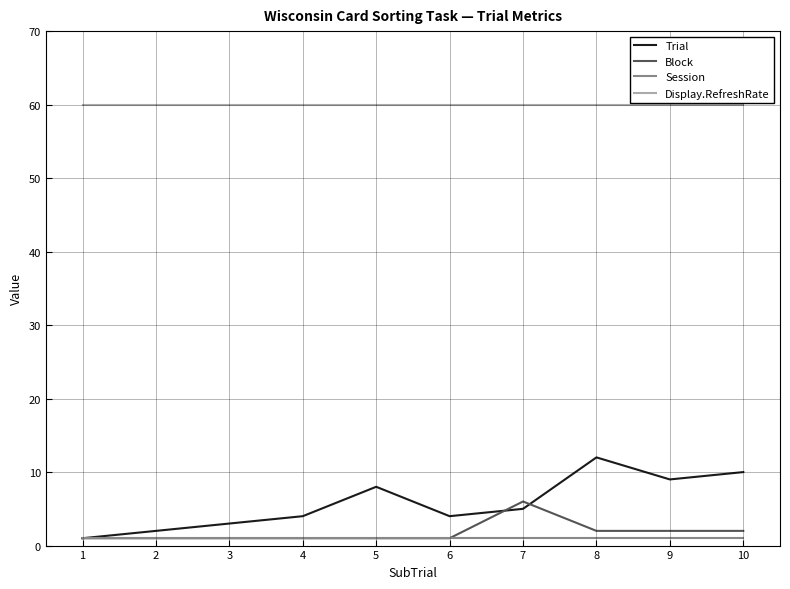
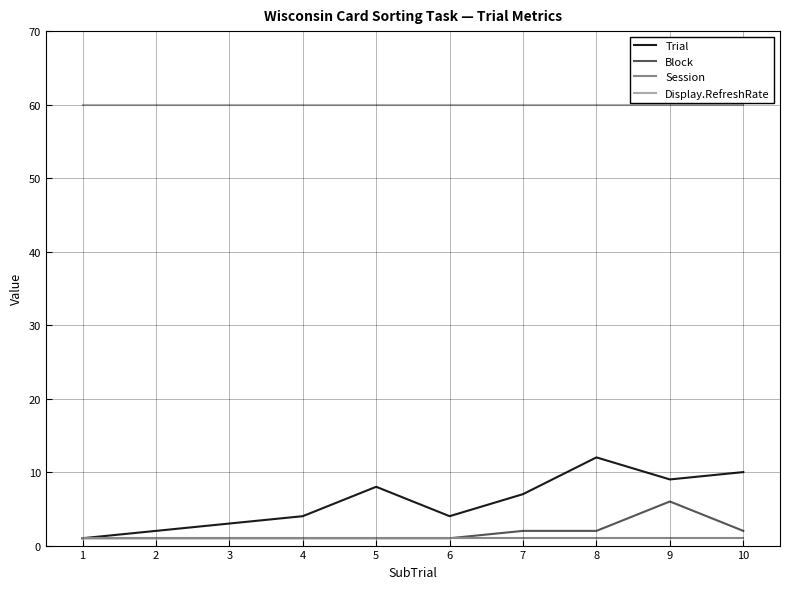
Trial, 7: 5 -> 7
Block, 7: 6 -> 2
Block, 9: 2 -> 6
